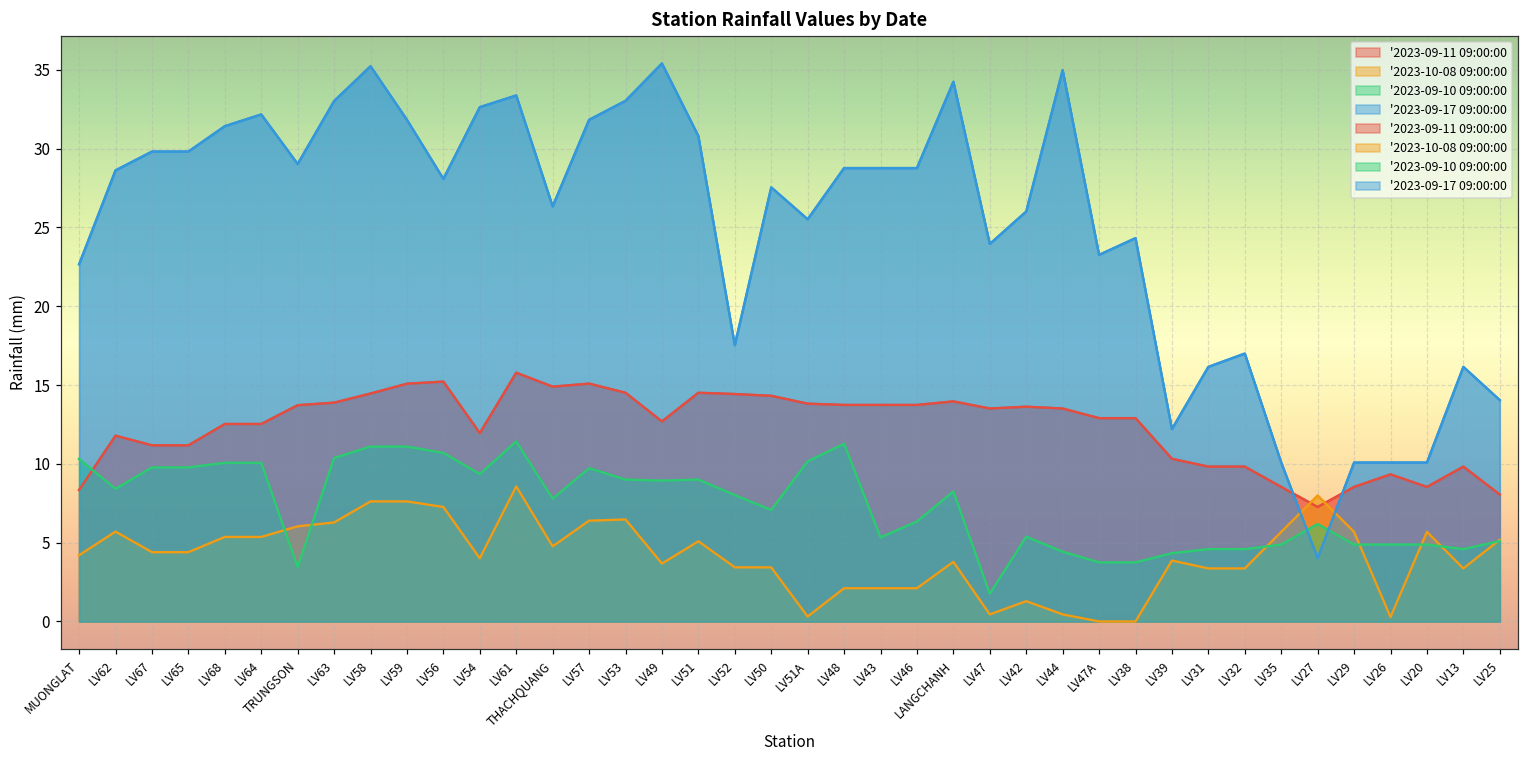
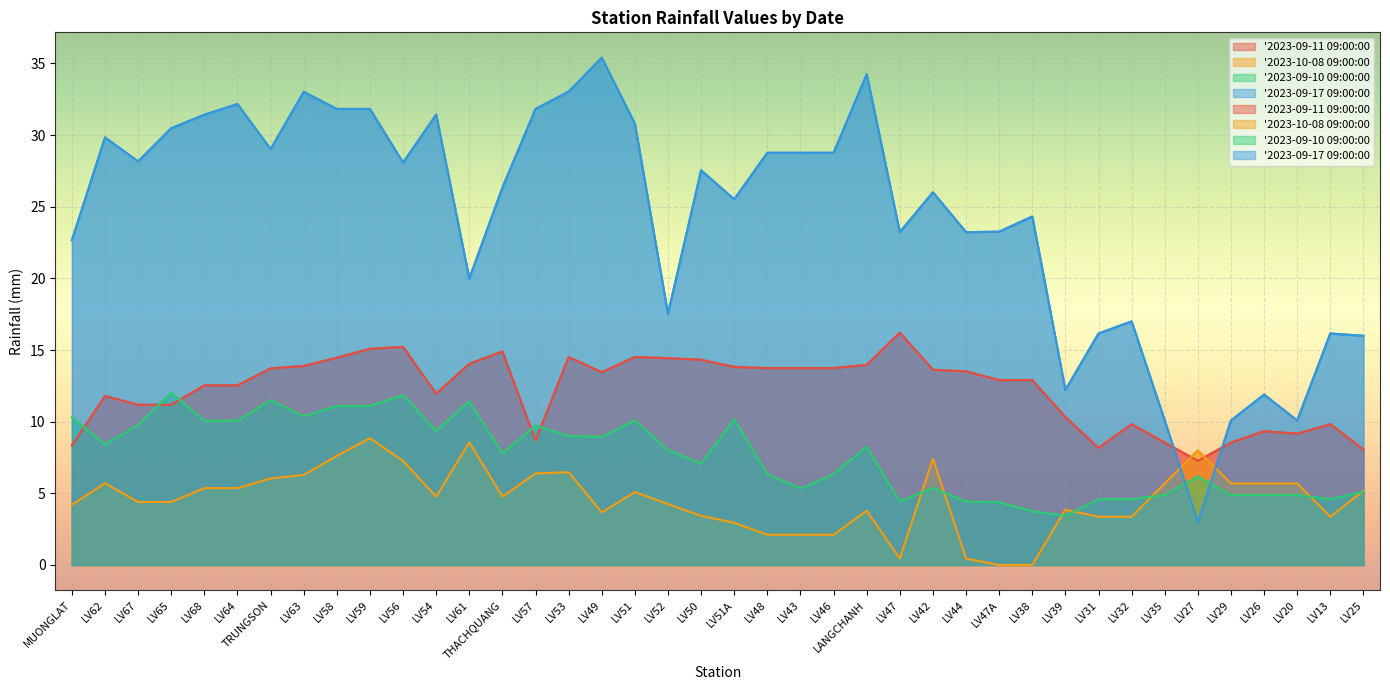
'2023-09-17 09:00:00, LV62: 28.6 -> 29.8
'2023-09-17 09:00:00, LV67: 29.8 -> 28.2
'2023-09-10 09:00:00, LV65: 9.8 -> 12.0
'2023-09-17 09:00:00, LV65: 29.8 -> 30.5
'2023-09-10 09:00:00, TRUNGSON: 3.5 -> 11.5
'2023-09-17 09:00:00, LV58: 35.2 -> 31.8
'2023-10-08 09:00:00, LV59: 7.6 -> 8.8
'2023-09-10 09:00:00, LV56: 10.7 -> 11.9
'2023-10-08 09:00:00, LV54: 4.0 -> 4.8
'2023-09-17 09:00:00, LV54: 32.6 -> 31.4
'2023-09-11 09:00:00, LV61: 15.8 -> 14.0
'2023-09-17 09:00:00, LV61: 33.4 -> 20.0
'2023-09-11 09:00:00, LV57: 15.1 -> 8.7
'2023-09-11 09:00:00, LV49: 12.7 -> 13.5
'2023-09-10 09:00:00, LV51: 9.0 -> 10.1
'2023-10-08 09:00:00, LV52: 3.4 -> 4.3
'2023-10-08 09:00:00, LV51A: 0.3 -> 2.9
'2023-09-10 09:00:00, LV48: 11.3 -> 6.3
'2023-09-11 09:00:00, LV47: 13.5 -> 16.2
'2023-09-10 09:00:00, LV47: 1.8 -> 4.4
'2023-09-17 09:00:00, LV47: 23.9 -> 23.2
'2023-10-08 09:00:00, LV42: 1.3 -> 7.4
'2023-09-17 09:00:00, LV44: 35.0 -> 23.2
'2023-09-10 09:00:00, LV47A: 3.8 -> 4.4
'2023-09-10 09:00:00, LV39: 4.3 -> 3.4
'2023-09-11 09:00:00, LV31: 9.8 -> 8.2
'2023-09-17 09:00:00, LV27: 4.0 -> 3.0
'2023-10-08 09:00:00, LV26: 0.3 -> 5.7
'2023-09-17 09:00:00, LV26: 10.1 -> 11.9
'2023-09-11 09:00:00, LV20: 8.5 -> 9.2
'2023-09-17 09:00:00, LV25: 14.0 -> 16.0
